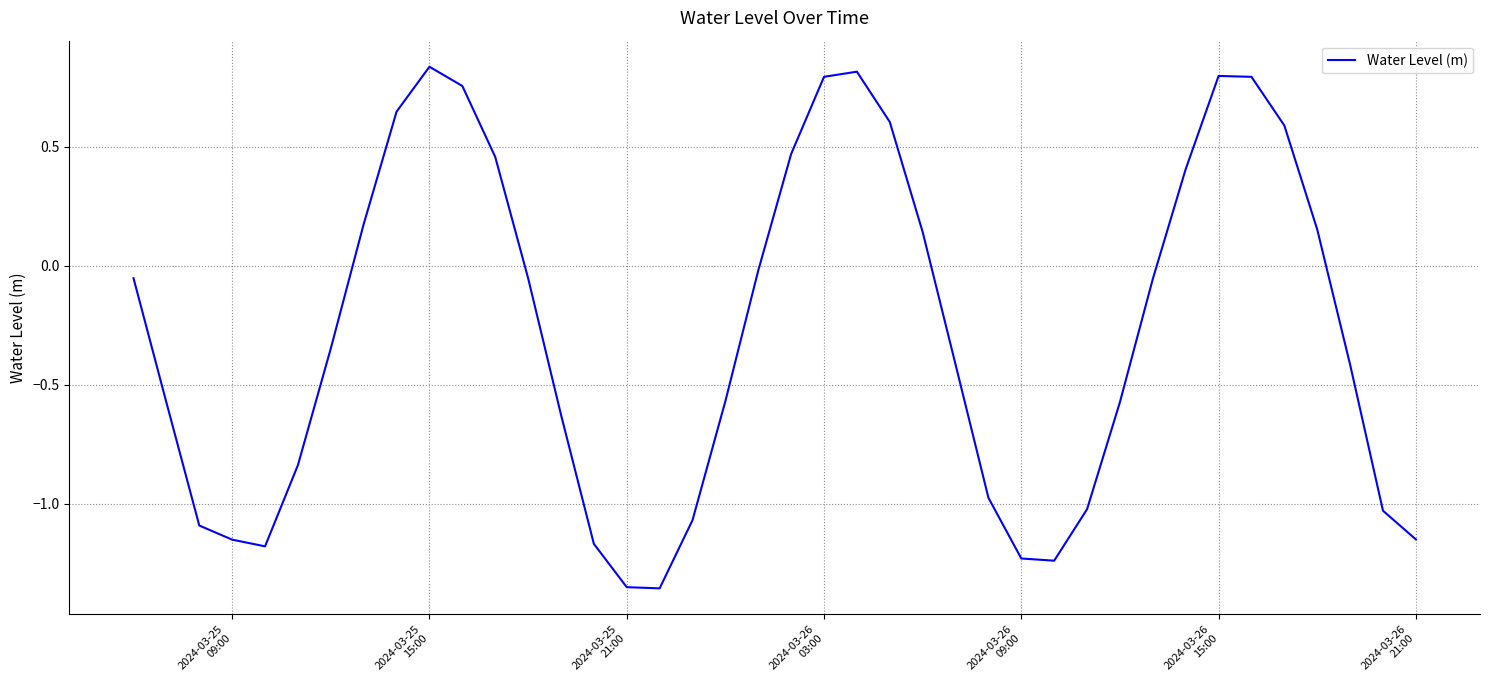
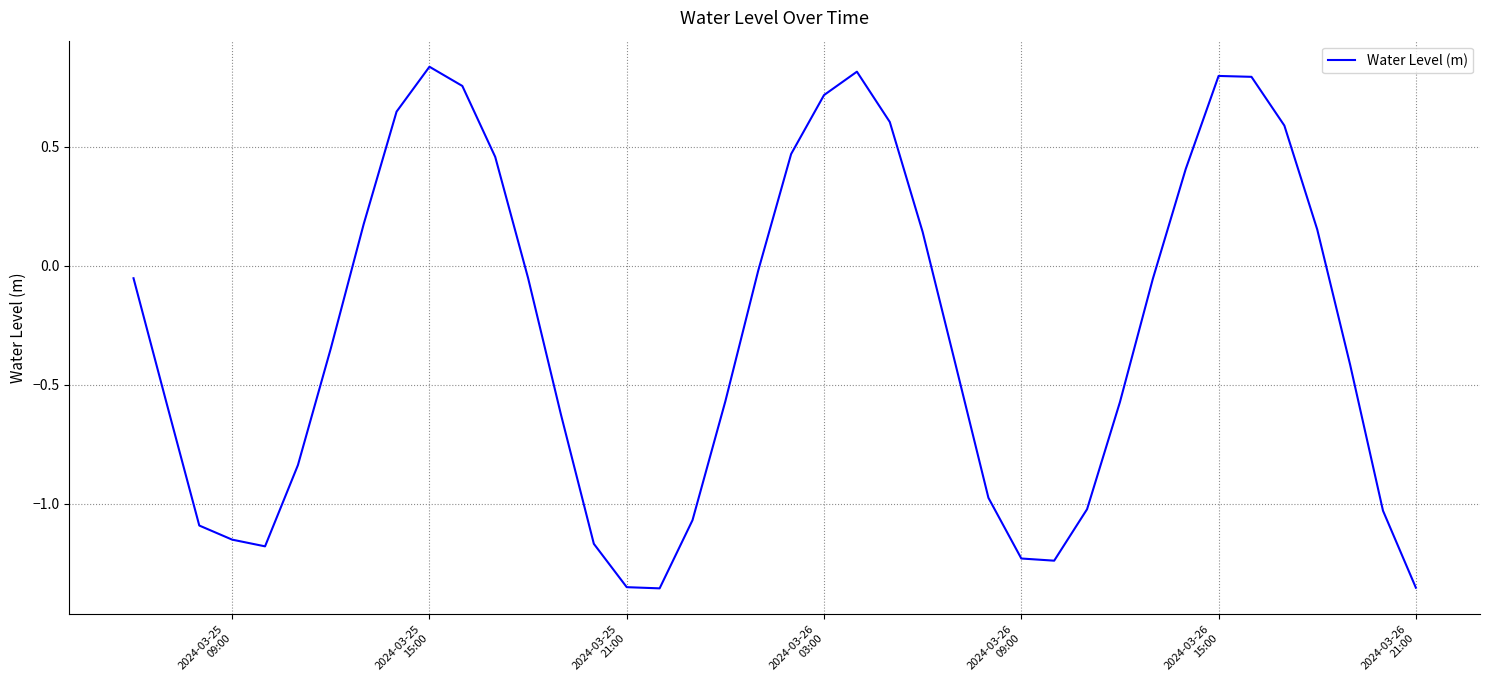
2024-03-26 03:00: 0.79 -> 0.72
2024-03-26 21:00: -1.15 -> -1.35
